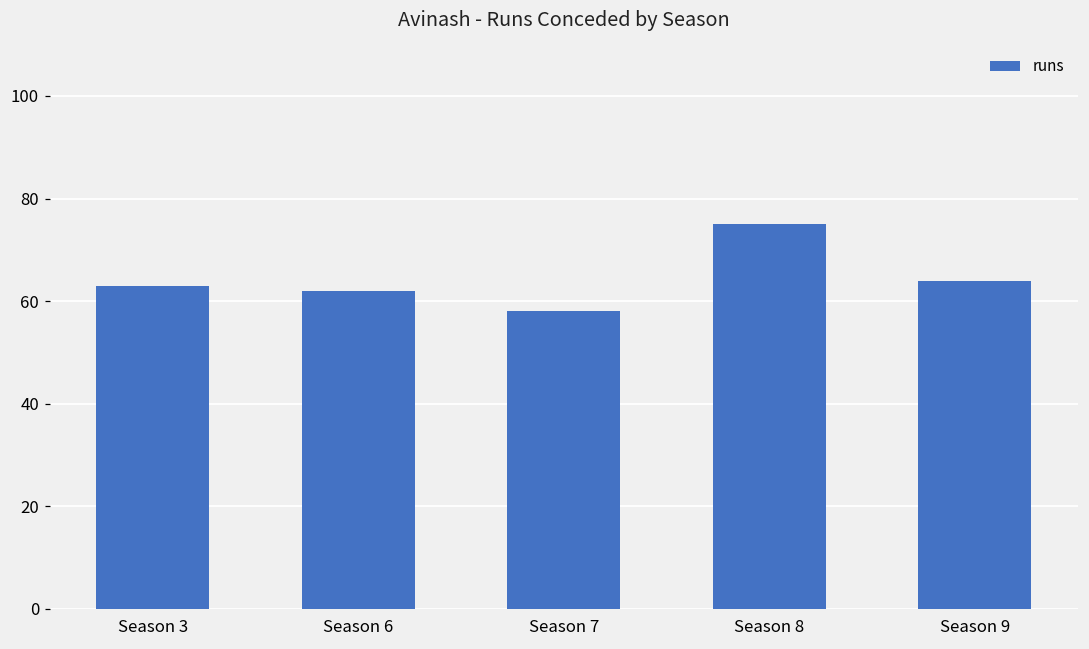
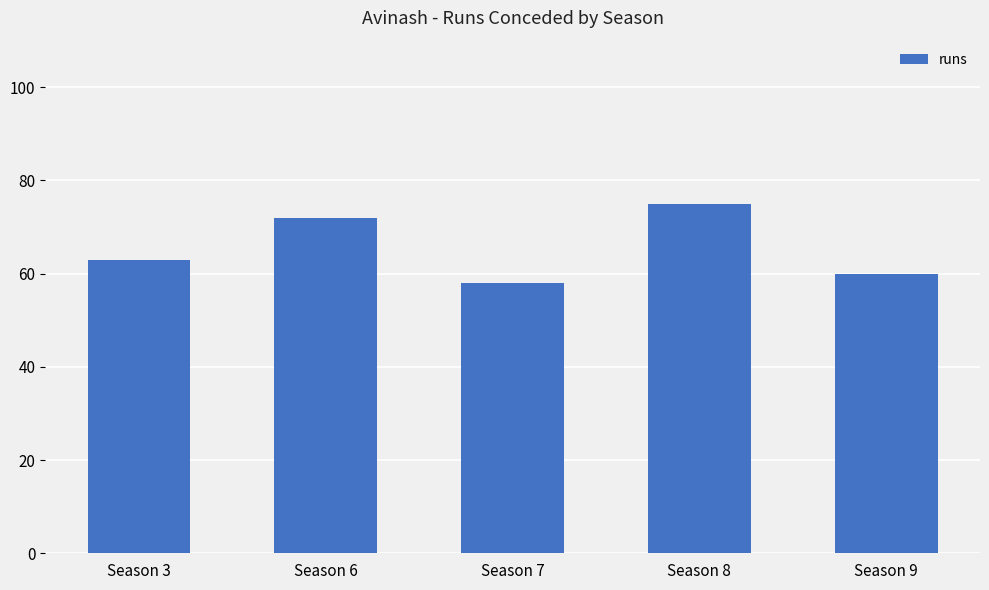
Season 6: 62 -> 72
Season 9: 64 -> 60
